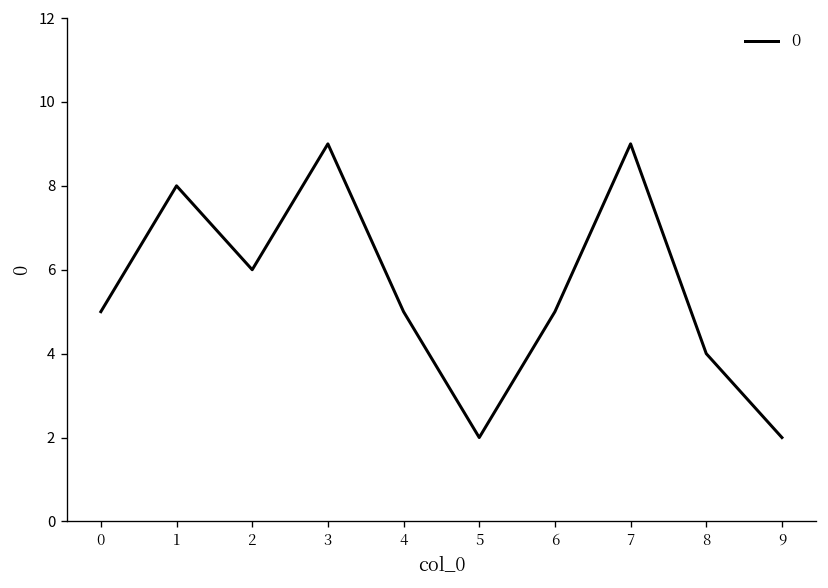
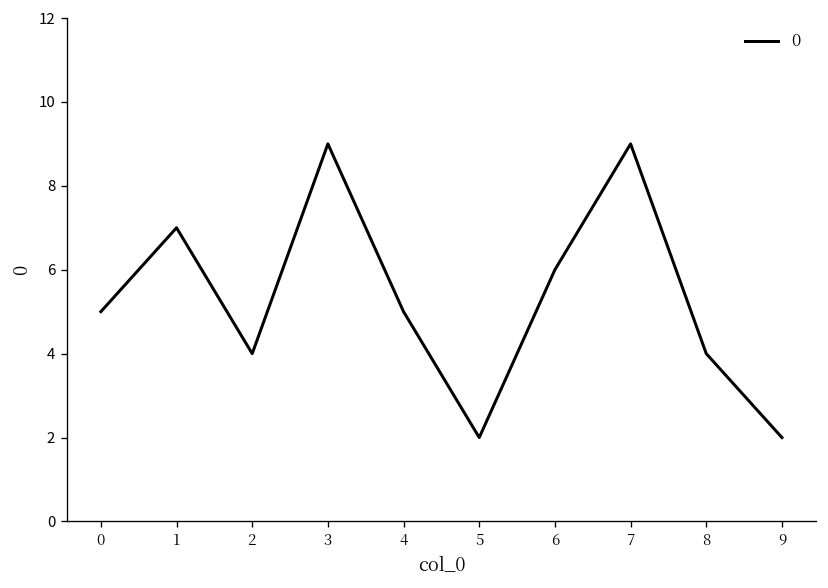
1: 8 -> 7
2: 6 -> 4
6: 5 -> 6
